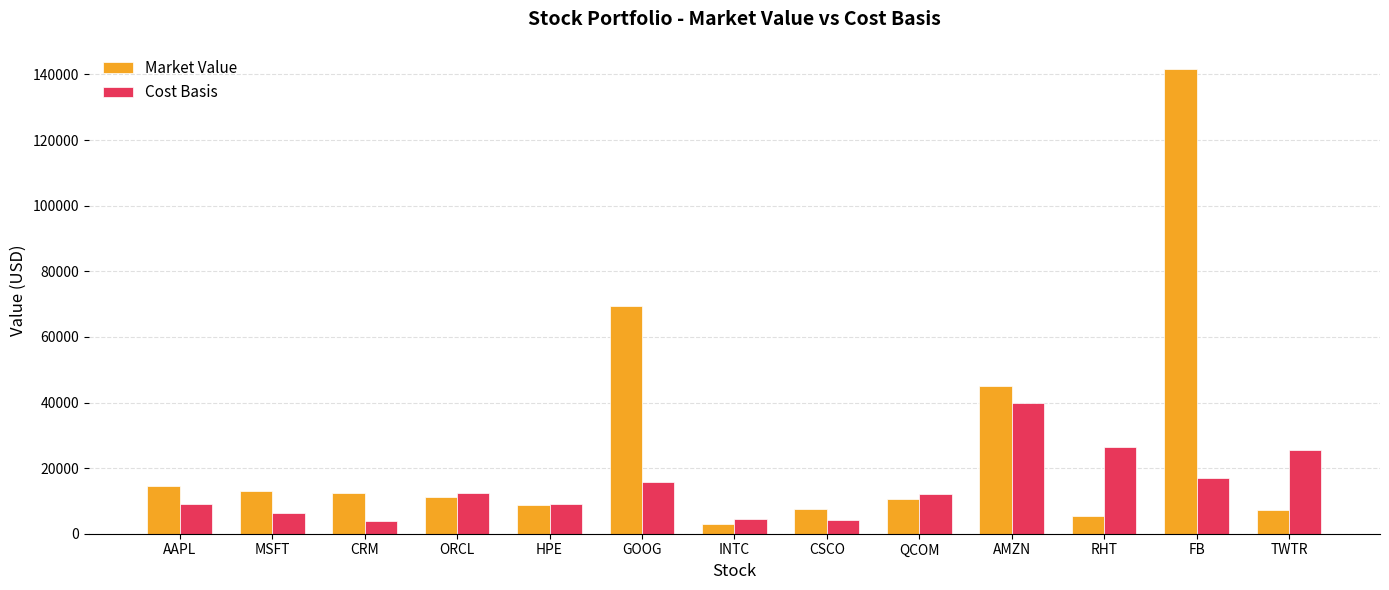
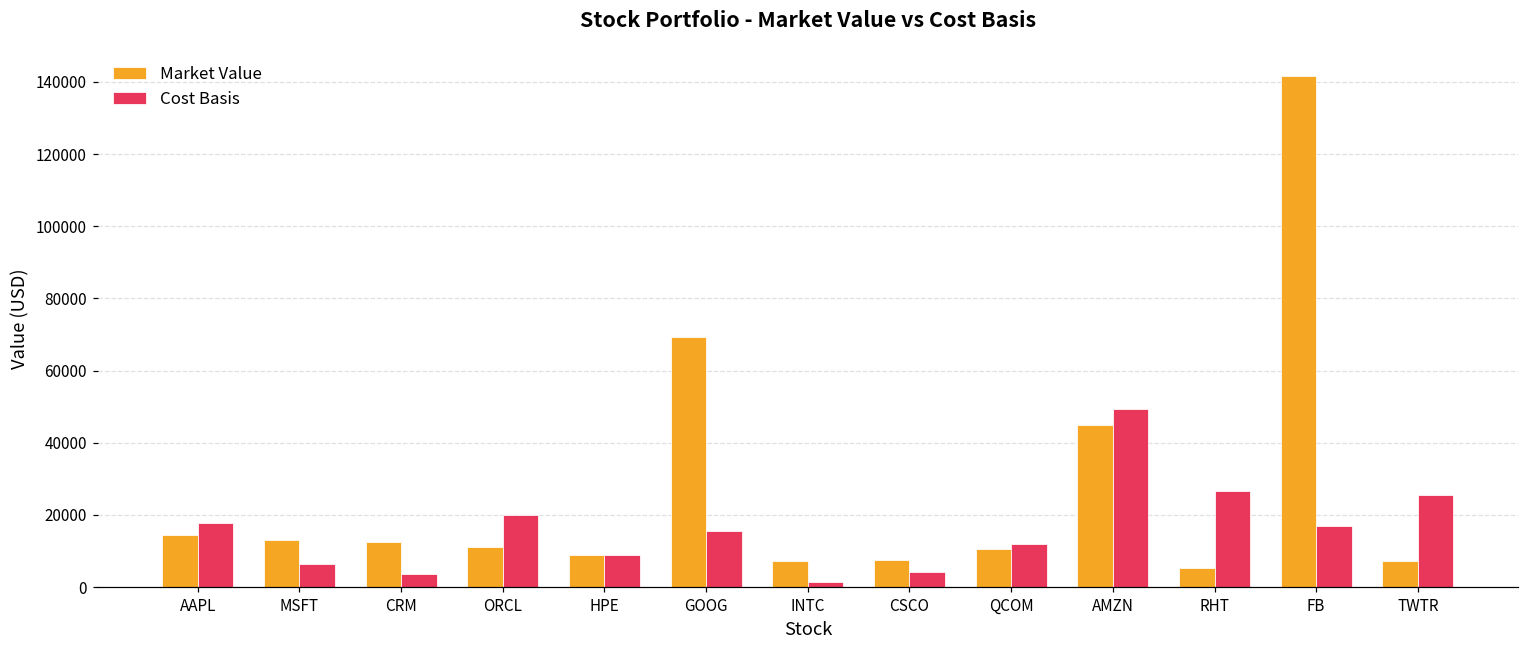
Cost Basis, AAPL: 9000 -> 18000
Cost Basis, ORCL: 13000 -> 20000
Market Value, INTC: 3000 -> 7000
Cost Basis, INTC: 4000 -> 1000
Cost Basis, AMZN: 40000 -> 49000
